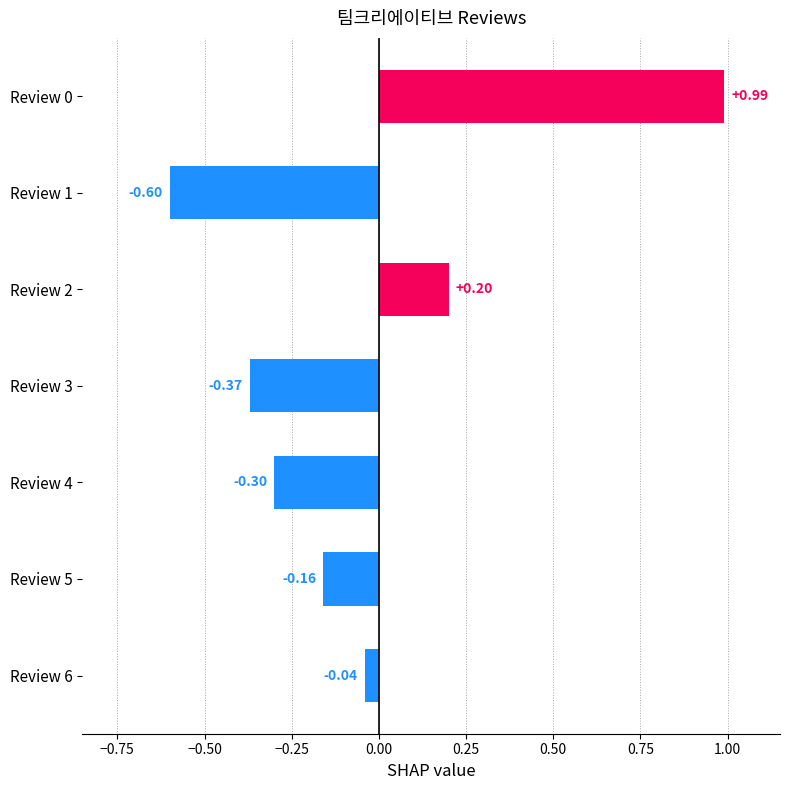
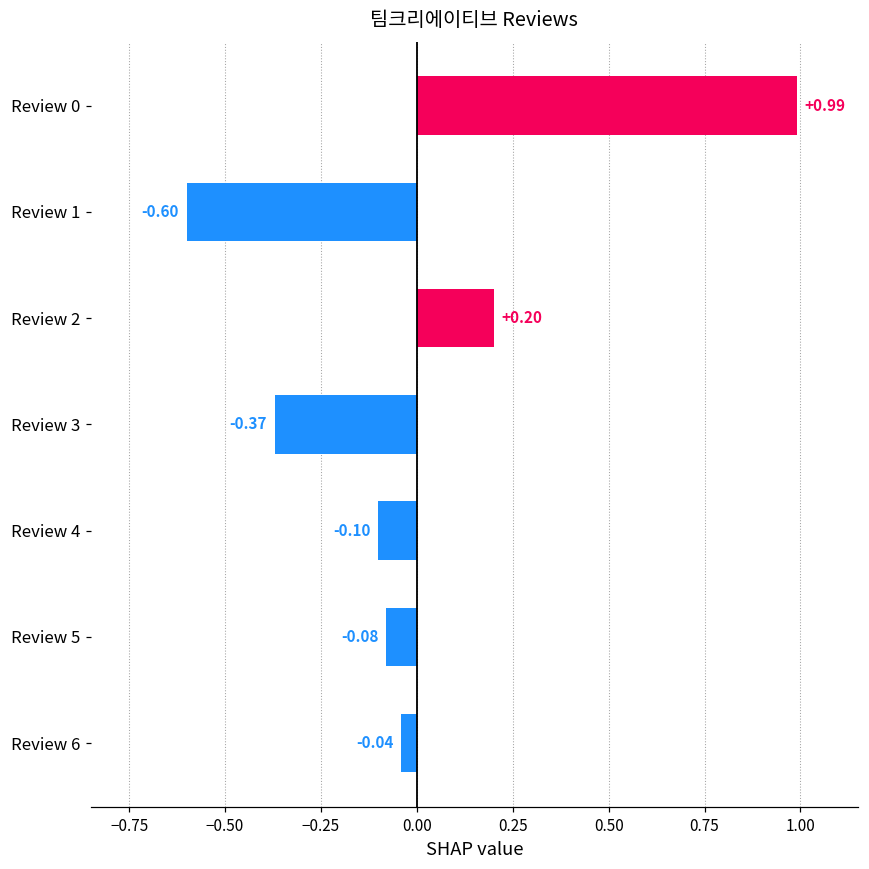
Review 4: -0.30 -> -0.10
Review 5: -0.16 -> -0.08
